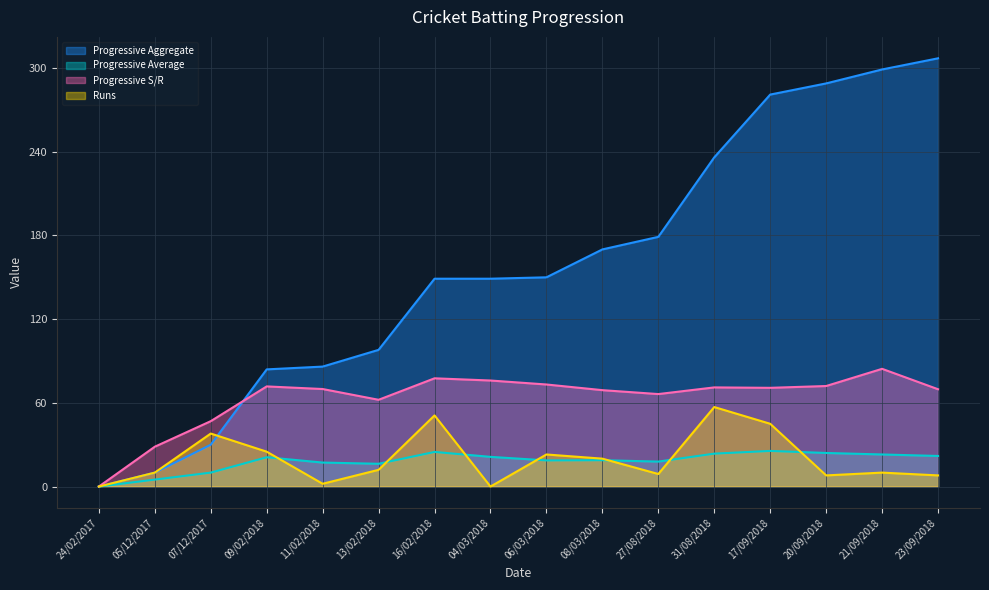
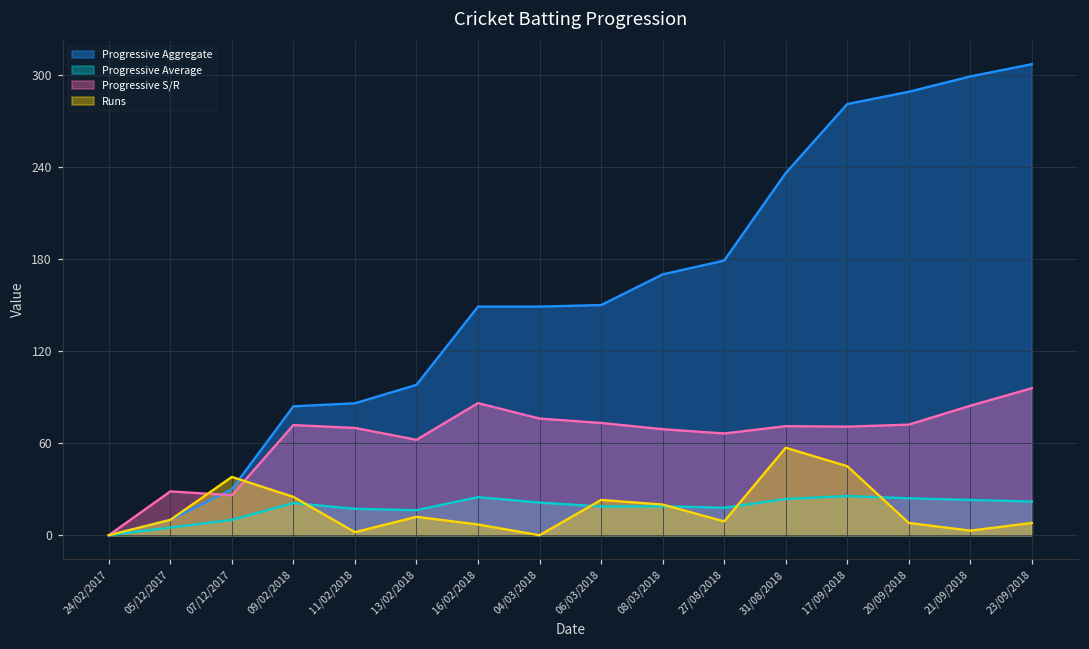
Progressive S/R, 07/12/2017: 47 -> 26
Progressive S/R, 16/02/2018: 78 -> 86
Runs, 16/02/2018: 51 -> 7
Runs, 21/09/2018: 10 -> 3
Progressive S/R, 23/09/2018: 70 -> 96
